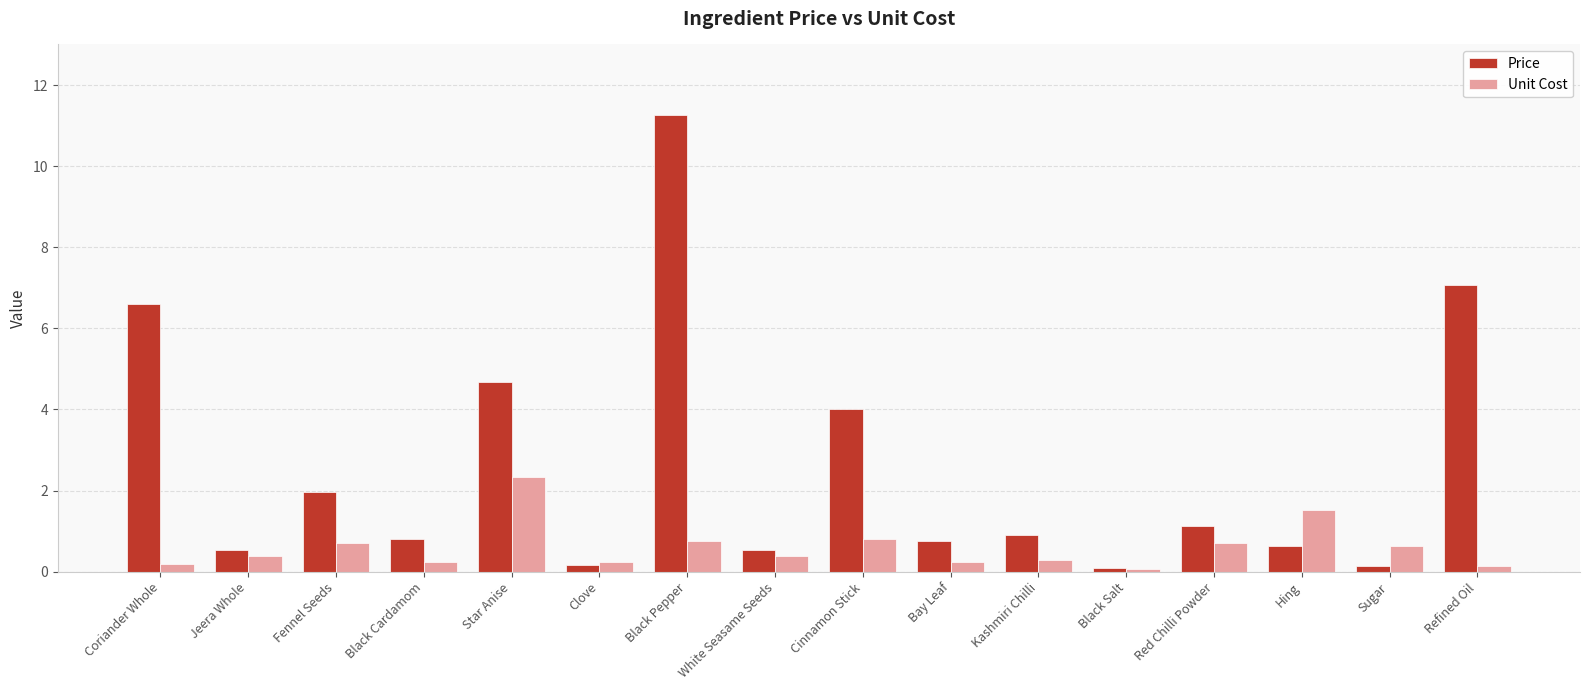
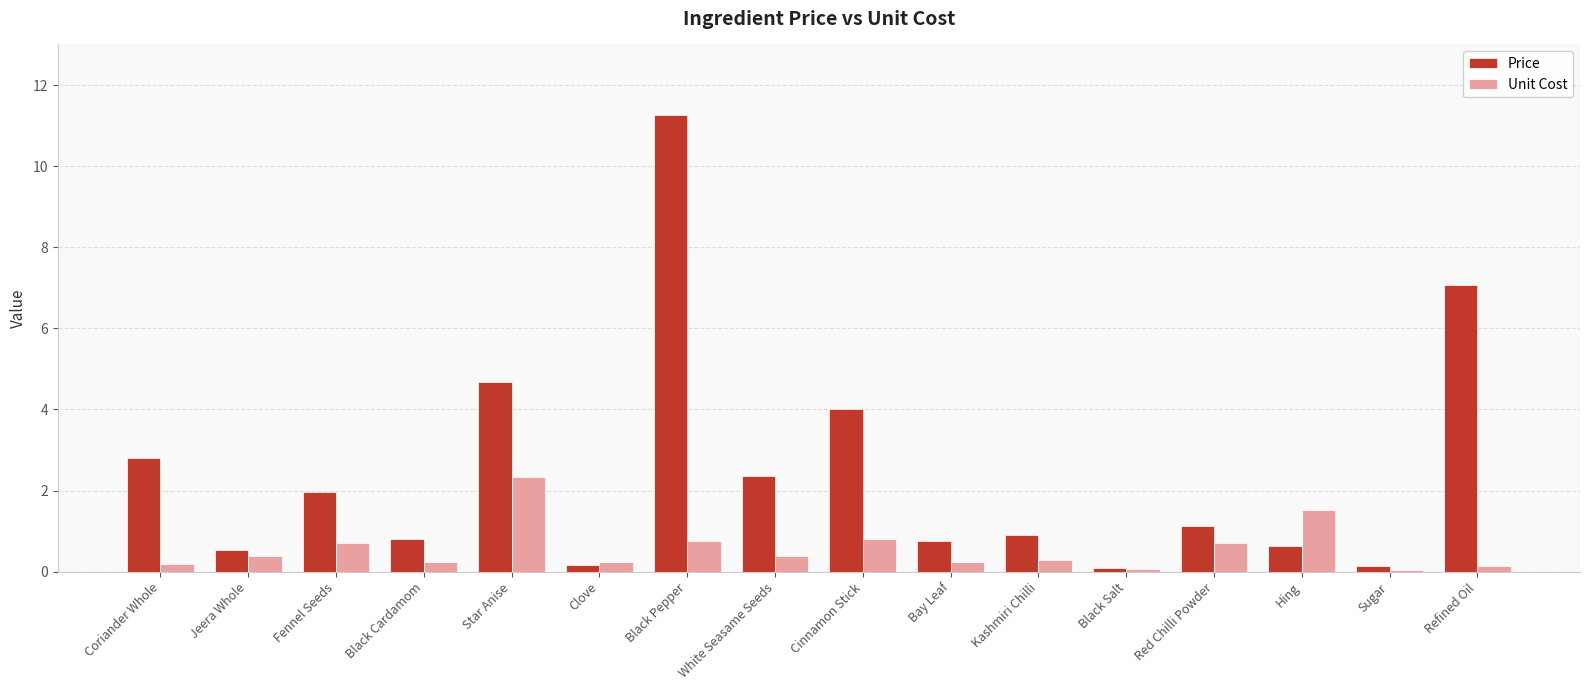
Price, Coriander Whole: 6.6 -> 2.8
Price, White Seasame Seeds: 0.5 -> 2.4
Unit Cost, Sugar: 0.6 -> 0.0
